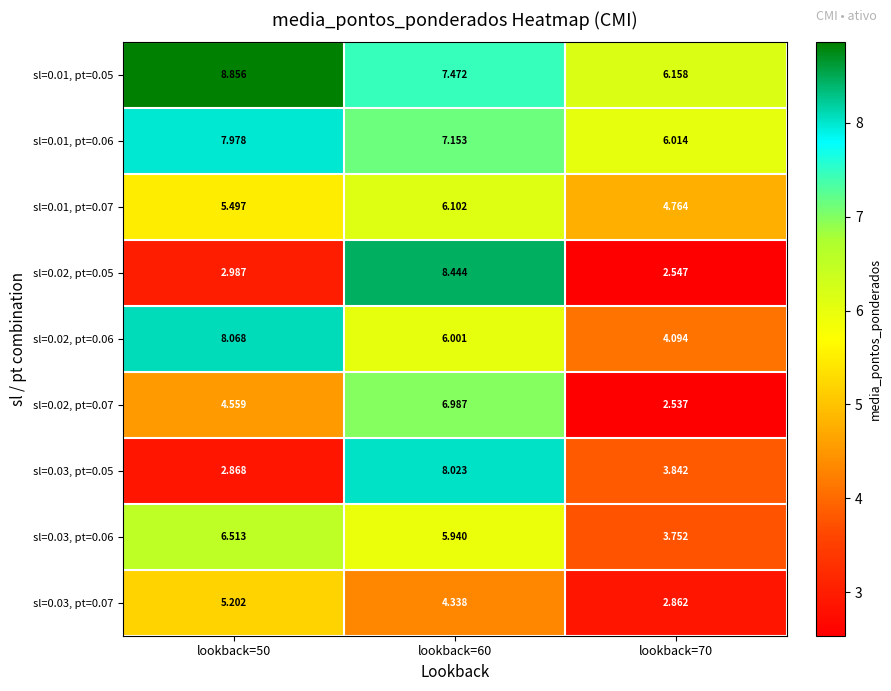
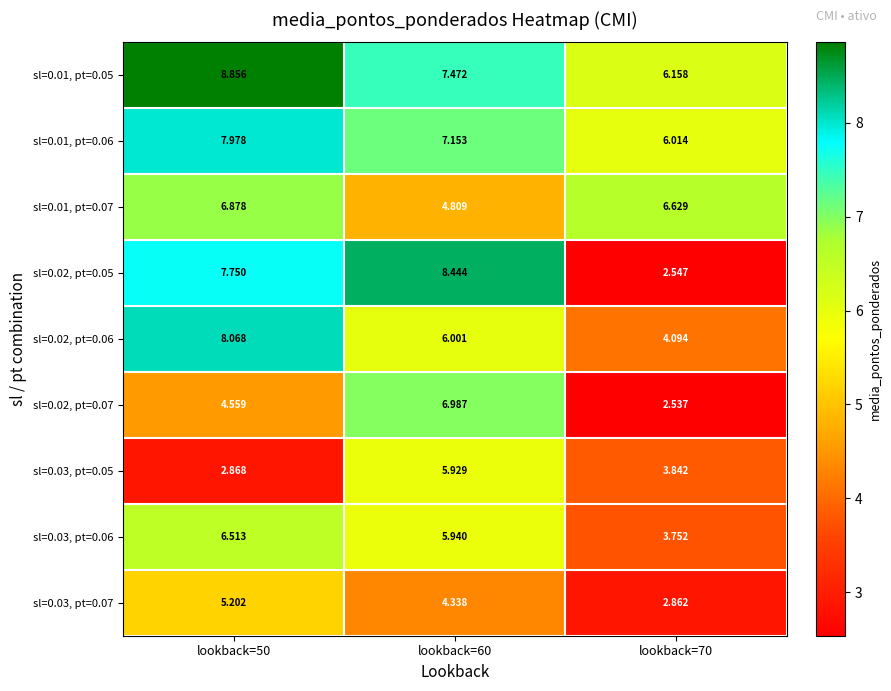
sl=0.01, pt=0.07, lookback=50: 5.497 -> 6.878
sl=0.01, pt=0.07, lookback=60: 6.102 -> 4.809
sl=0.01, pt=0.07, lookback=70: 4.764 -> 6.629
sl=0.02, pt=0.05, lookback=50: 2.987 -> 7.750
sl=0.03, pt=0.05, lookback=60: 8.023 -> 5.929
